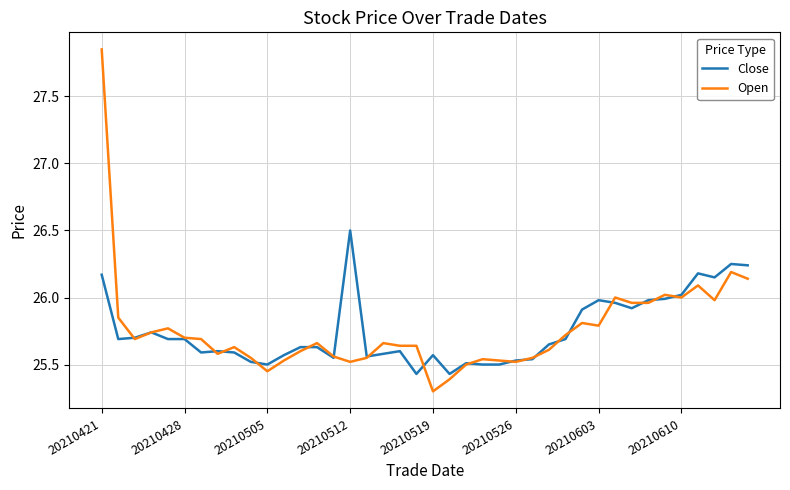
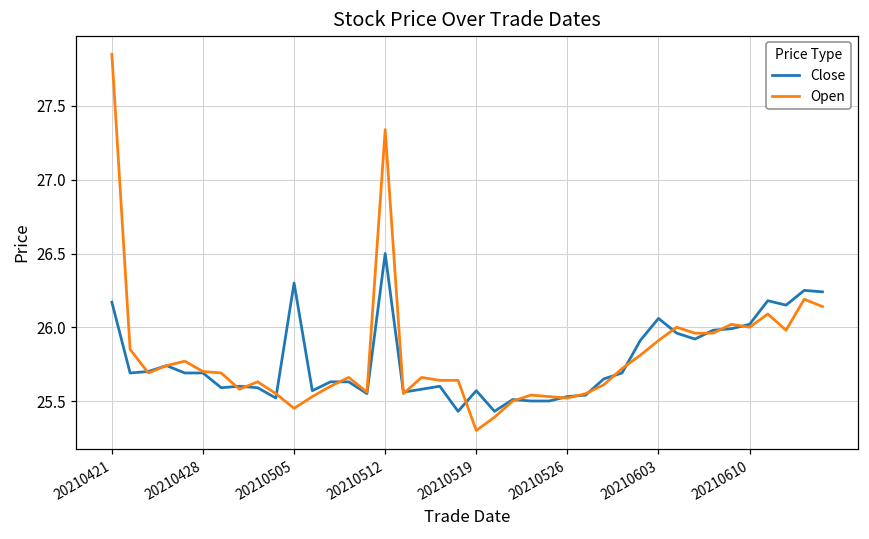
Close, 20210505: 25.5 -> 26.3
Open, 20210512: 25.52 -> 27.34
Close, 20210603: 25.98 -> 26.06
Open, 20210603: 25.79 -> 25.91
